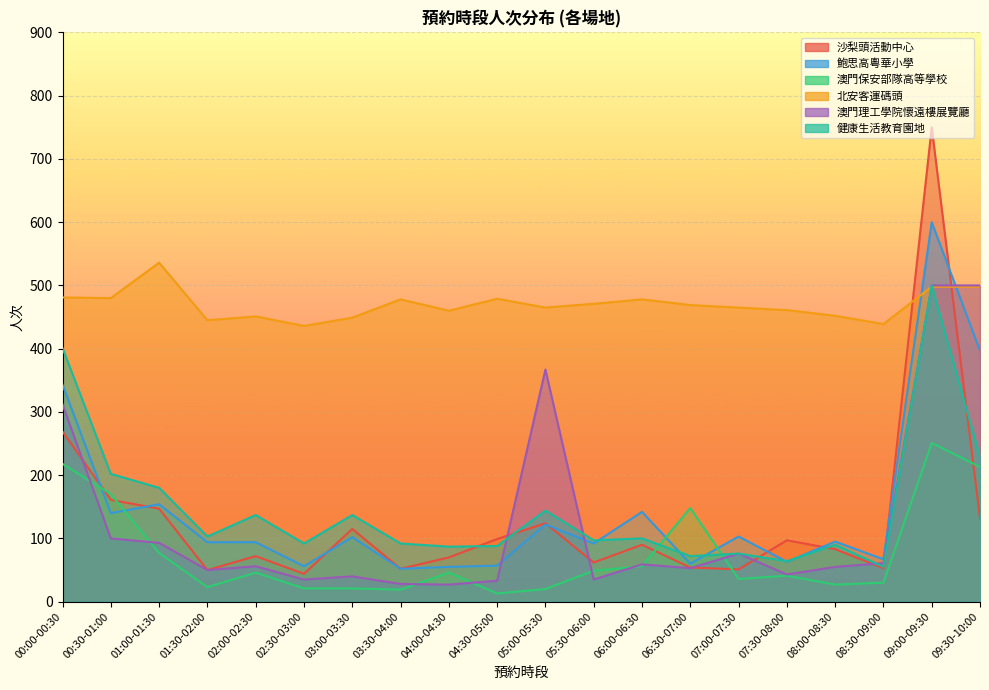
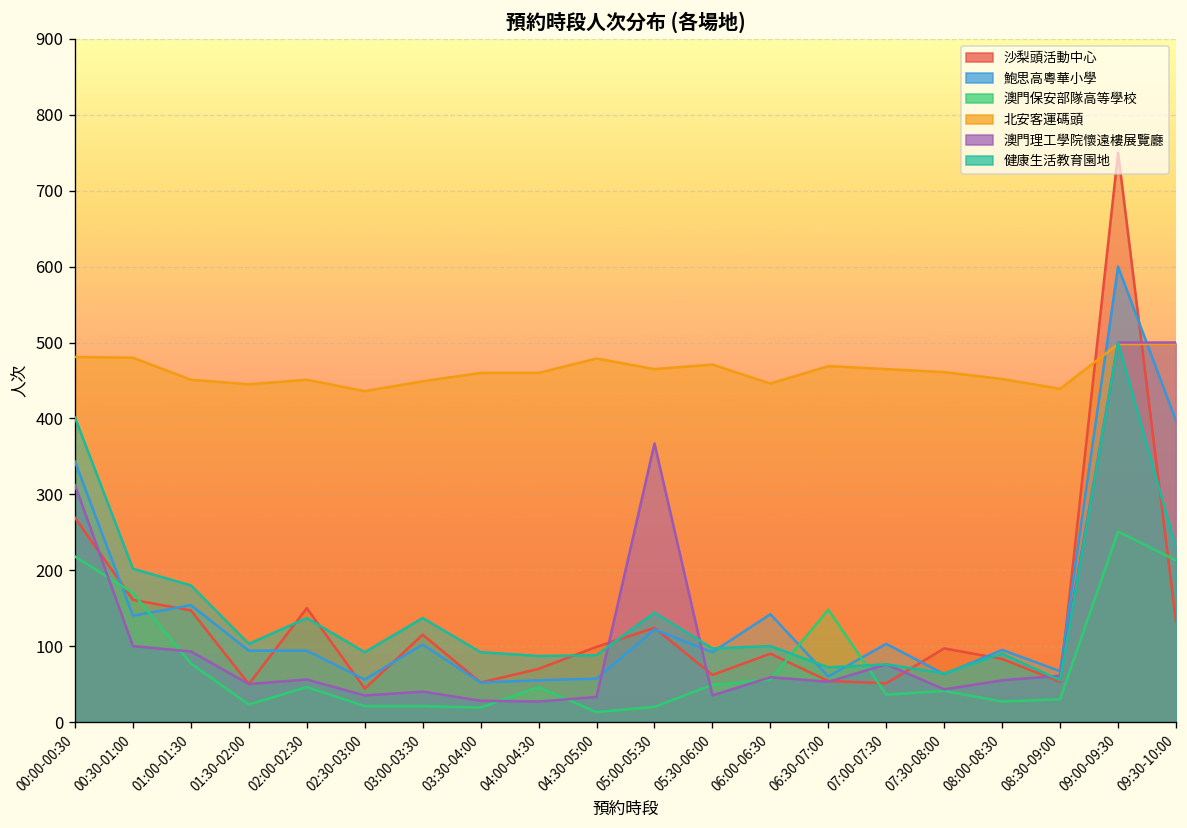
北安客運碼頭, 01:00-01:30: 540 -> 450
沙梨頭活動中心, 02:00-02:30: 70 -> 150
北安客運碼頭, 03:30-04:00: 480 -> 460
北安客運碼頭, 06:00-06:30: 480 -> 450
